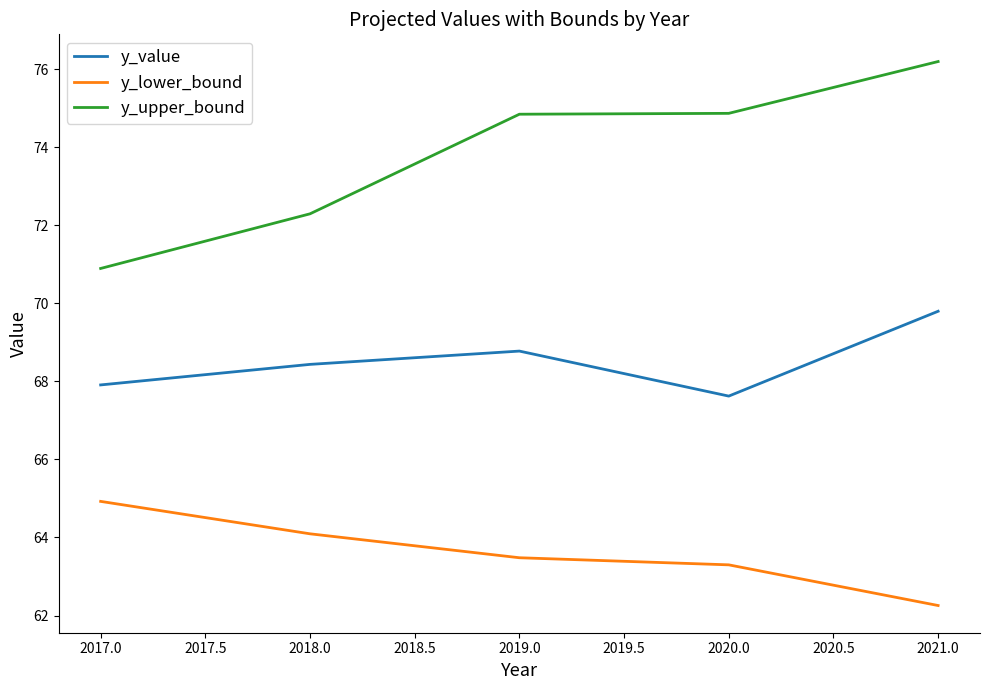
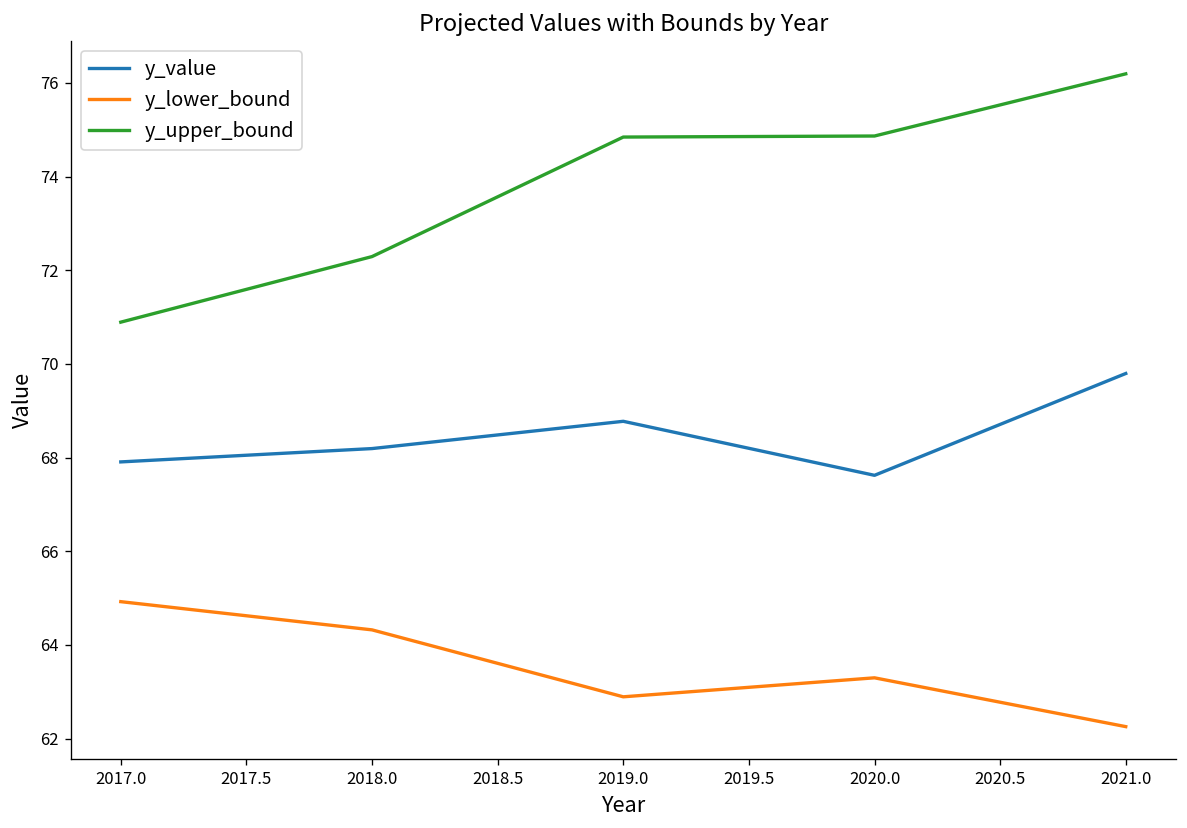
y_value, 2018.0: 68.4 -> 68.2
y_lower_bound, 2018.0: 64.1 -> 64.3
y_lower_bound, 2019.0: 63.5 -> 62.9
